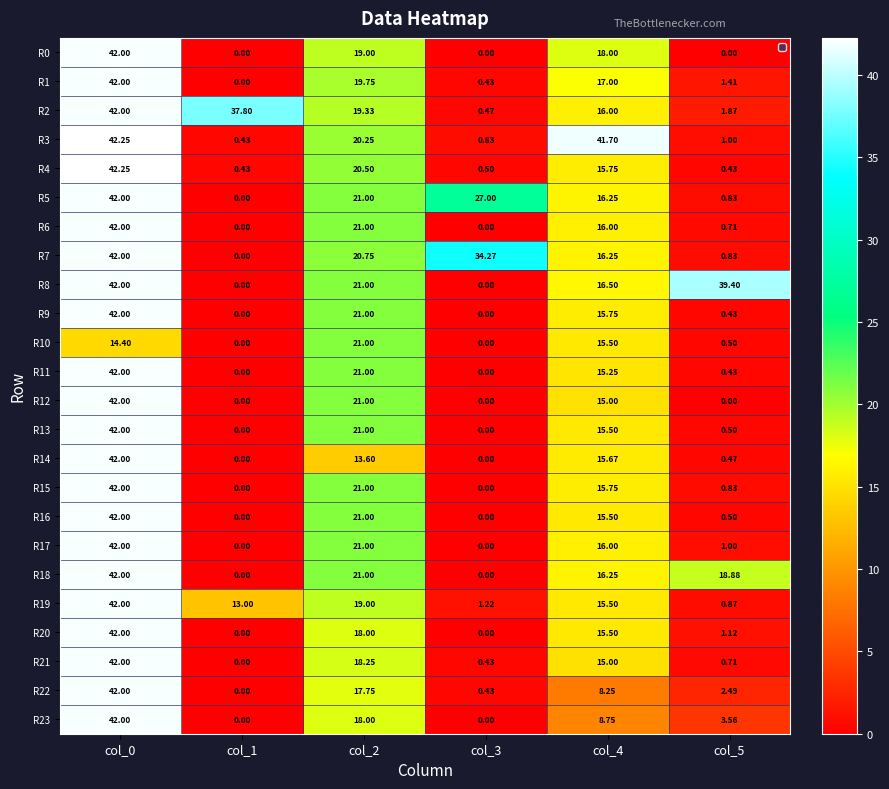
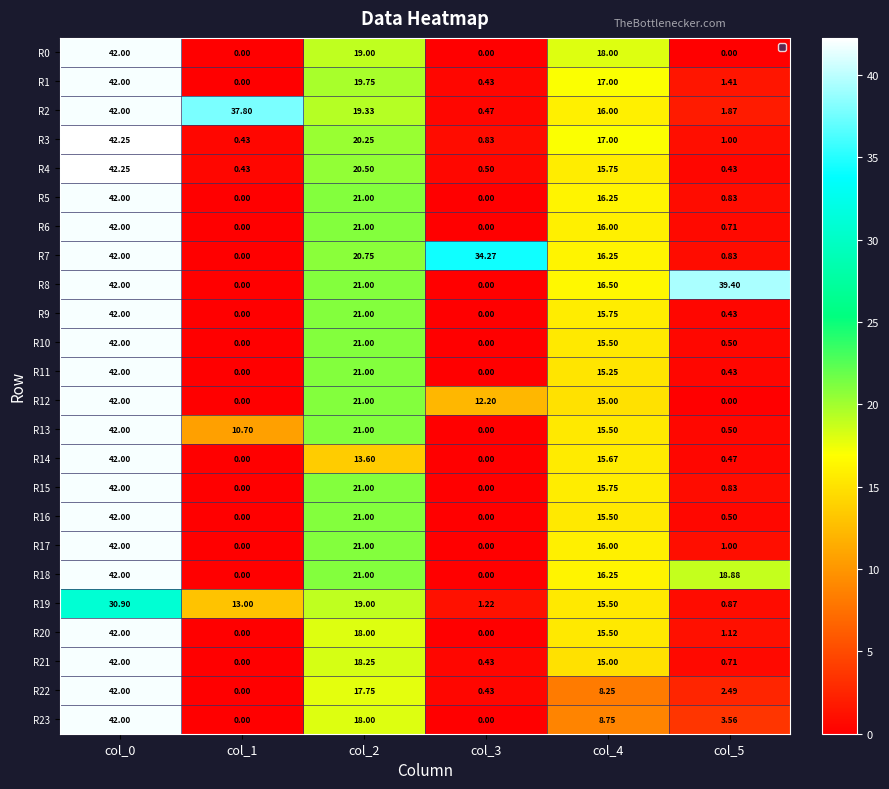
R3, col_4: 41.70 -> 17.00
R5, col_3: 27.00 -> 0.00
R10, col_0: 14.40 -> 42.00
R12, col_3: 0.00 -> 12.20
R13, col_1: 0.00 -> 10.70
R19, col_0: 42.00 -> 30.90
